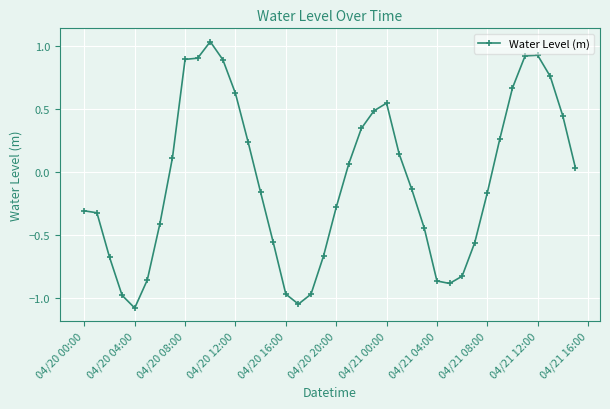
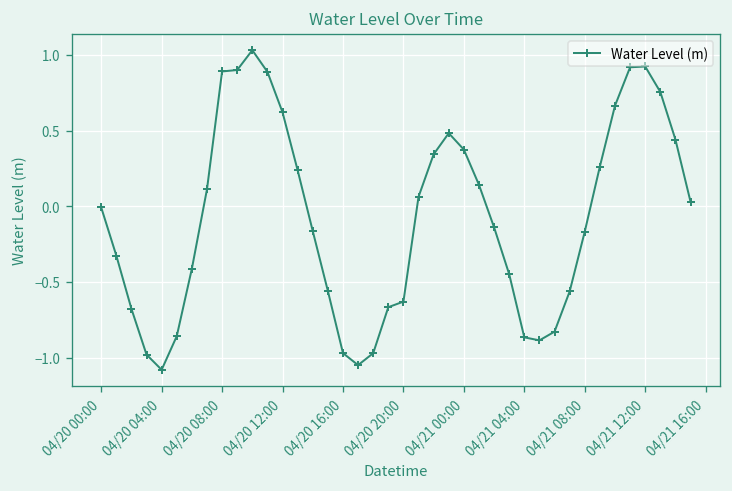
04/20 00:00: -0.31 -> -0.01
04/20 20:00: -0.28 -> -0.63
04/21 00:00: 0.54 -> 0.37
